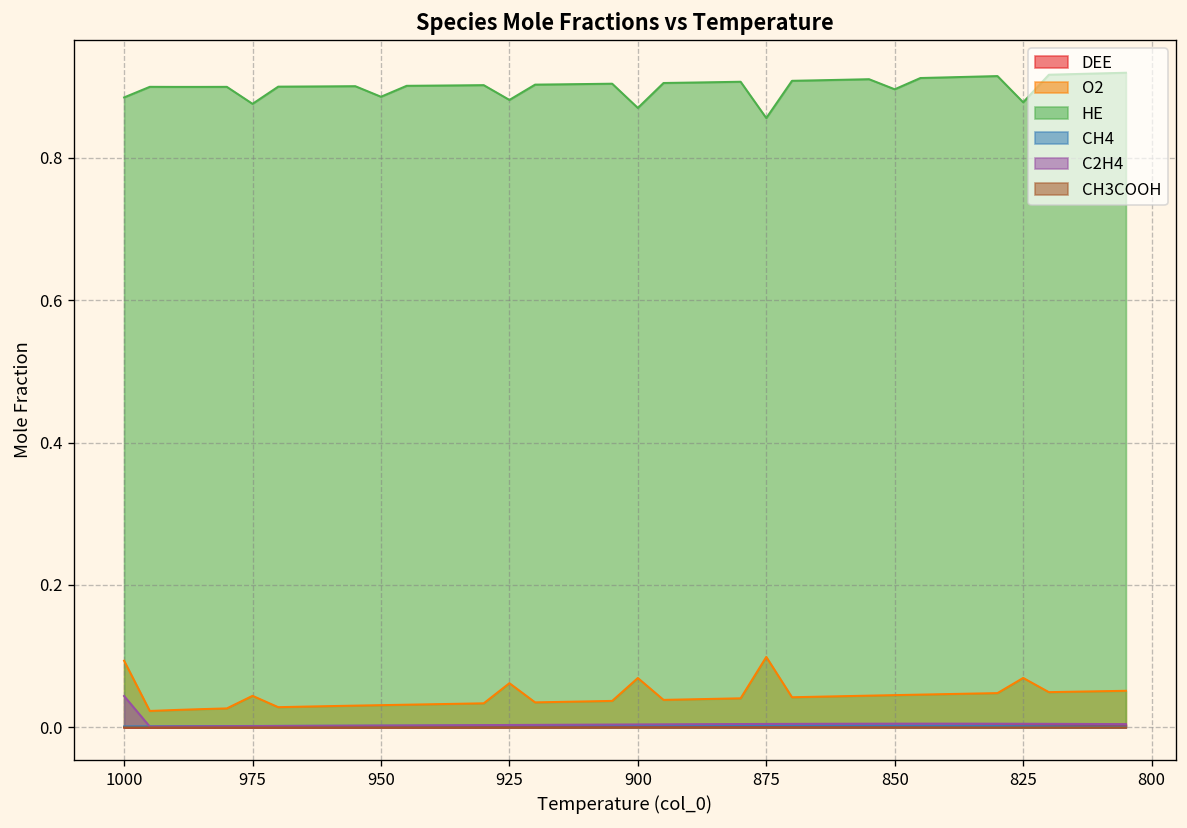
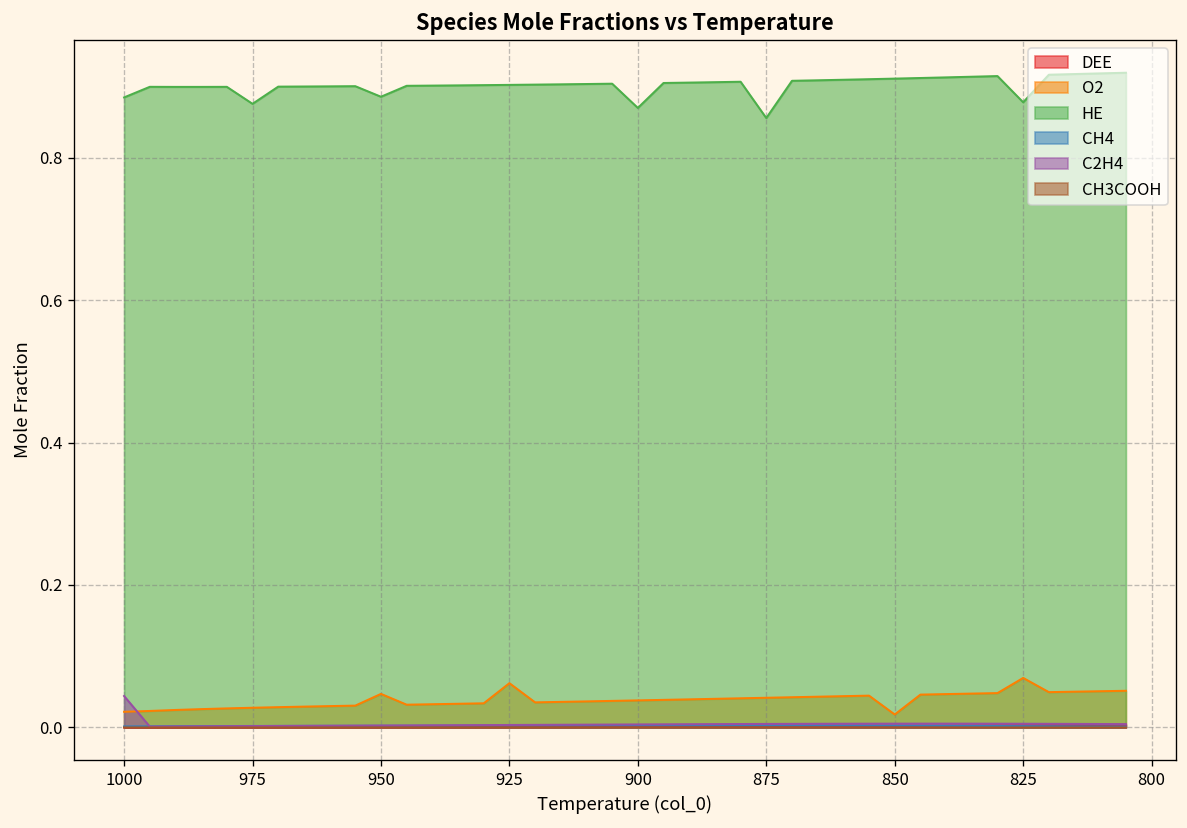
O2, 1000: 0.09 -> 0.02
O2, 975: 0.04 -> 0.03
O2, 950: 0.03 -> 0.05
HE, 925: 0.88 -> 0.90
O2, 900: 0.07 -> 0.04
O2, 875: 0.10 -> 0.04
O2, 850: 0.05 -> 0.02
HE, 850: 0.90 -> 0.91
